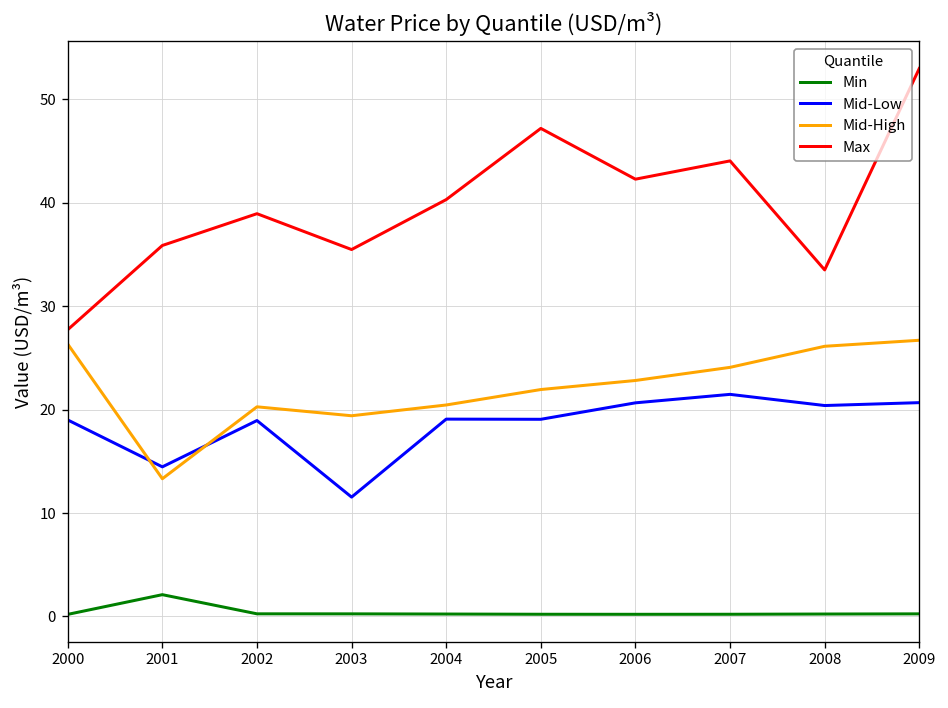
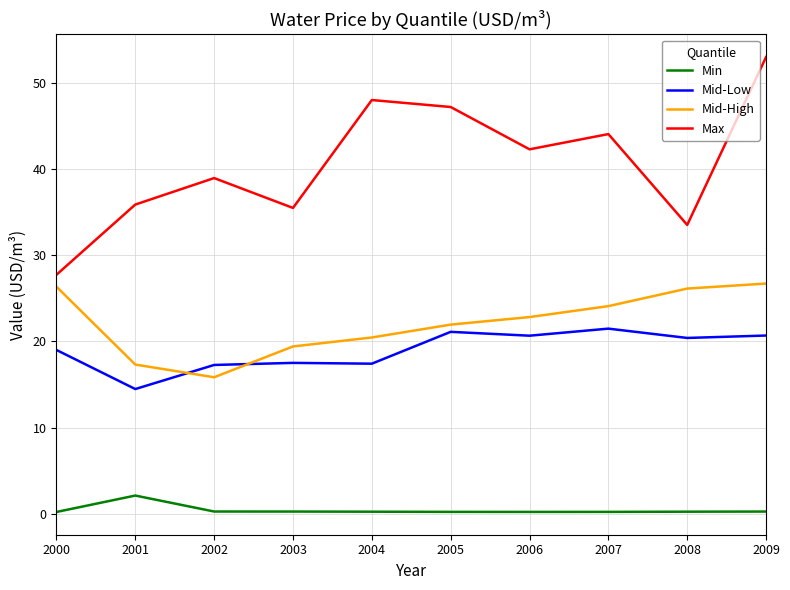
Mid-High, 2001: 13 -> 17
Mid-Low, 2002: 19 -> 17
Mid-High, 2002: 20 -> 16
Mid-Low, 2003: 12 -> 17
Mid-Low, 2004: 19 -> 17
Max, 2004: 40 -> 48
Mid-Low, 2005: 19 -> 21
